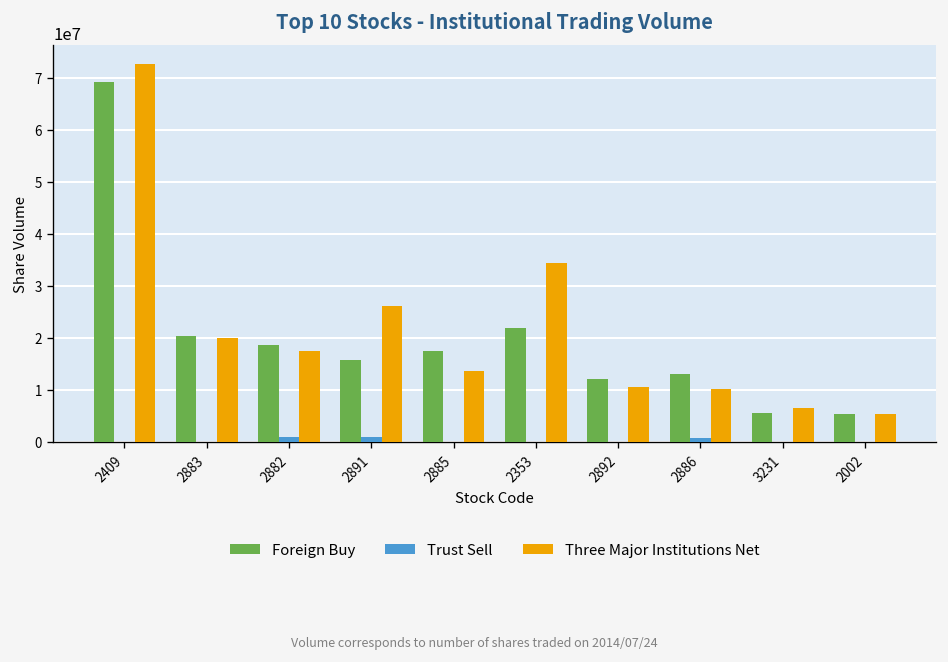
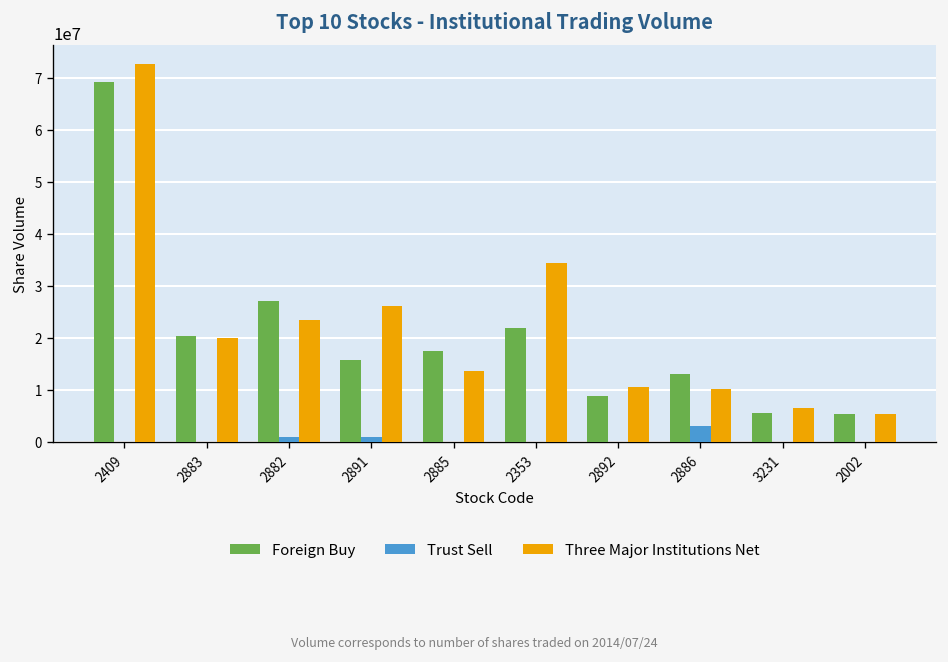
Foreign Buy, 2882: 19000000 -> 27000000
Three Major Institutions Net, 2882: 18000000 -> 24000000
Foreign Buy, 2892: 12000000 -> 9000000
Trust Sell, 2886: 1000000 -> 3000000
